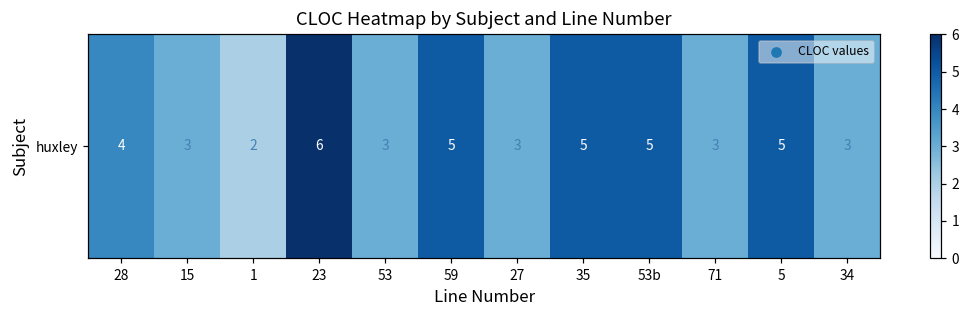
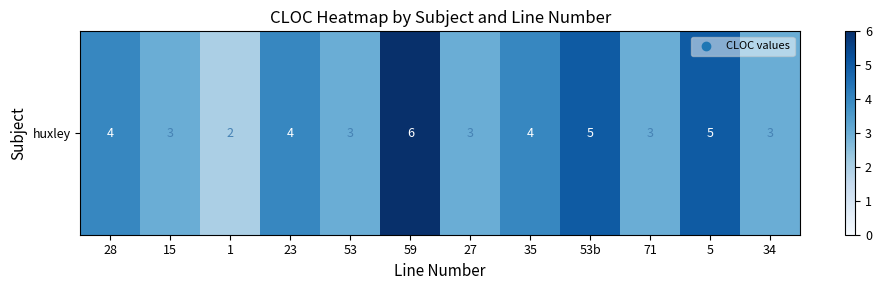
huxley, 23: 6 -> 4
huxley, 59: 5 -> 6
huxley, 35: 5 -> 4
